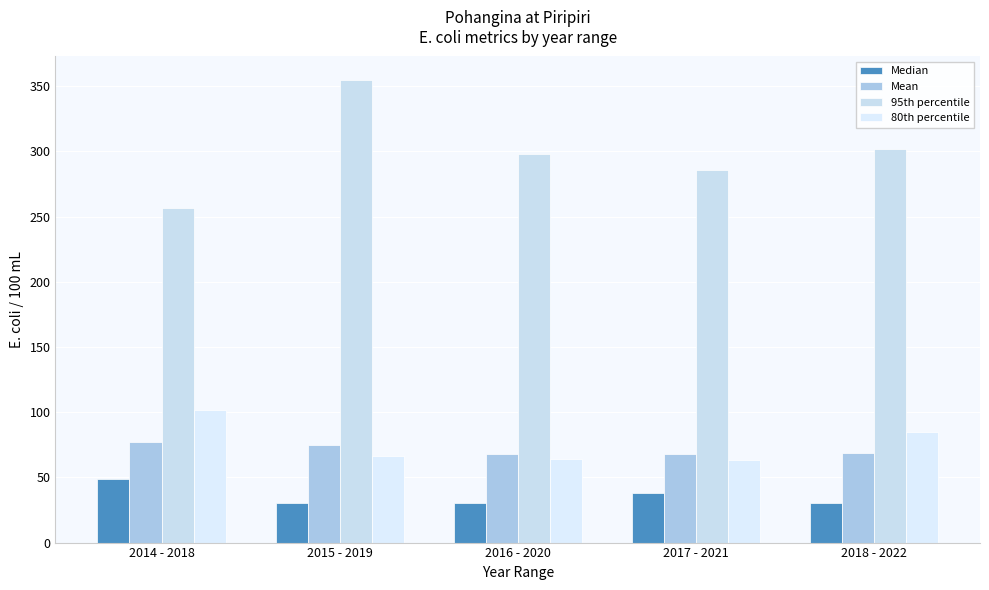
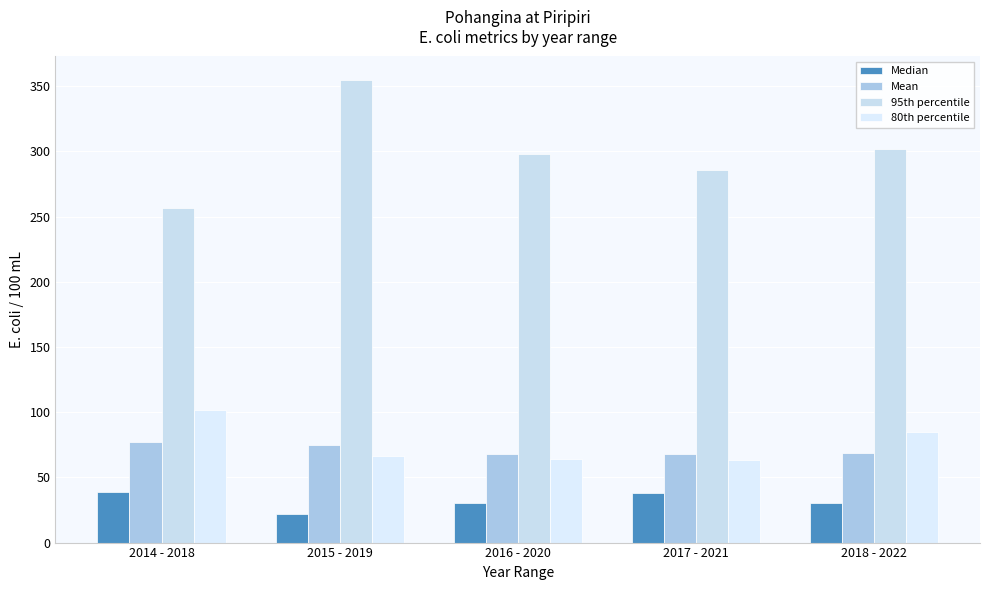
Median, 2014 - 2018: 49 -> 39
Median, 2015 - 2019: 31 -> 22
